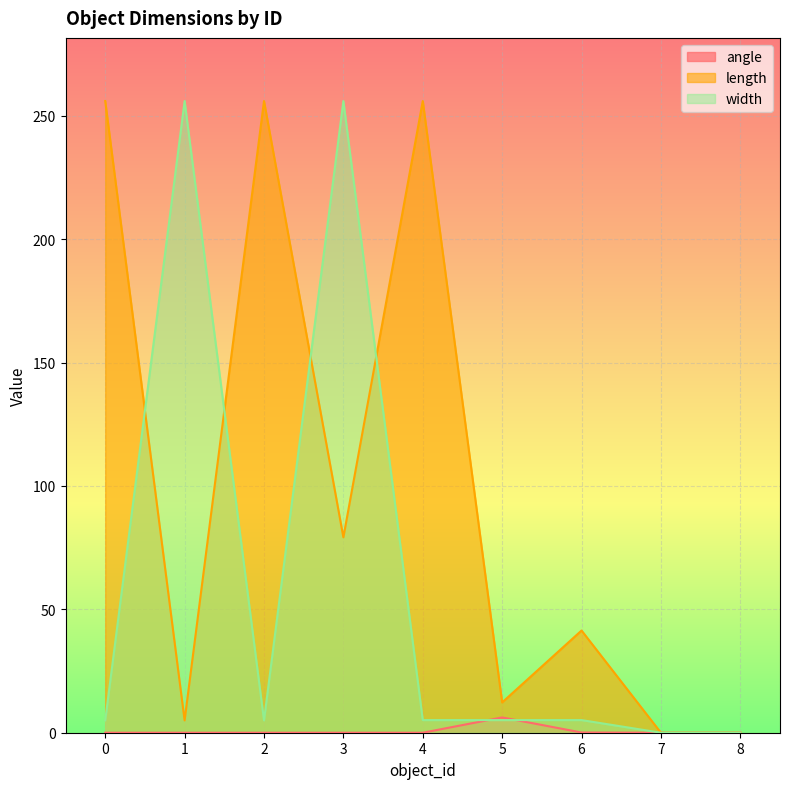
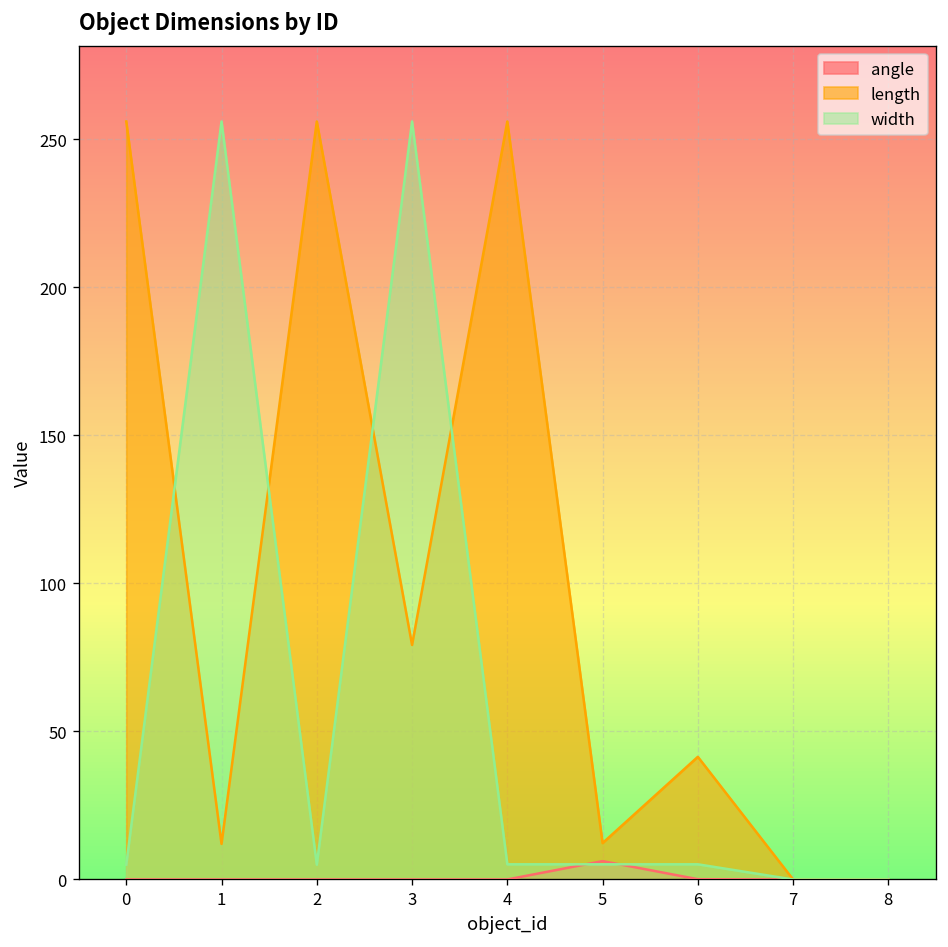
length, 1: 5 -> 12
